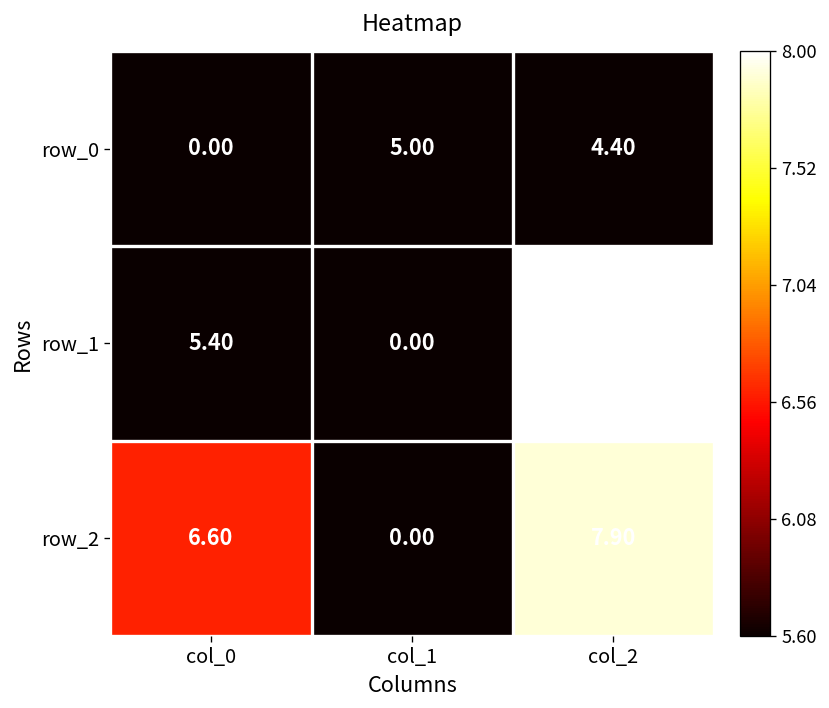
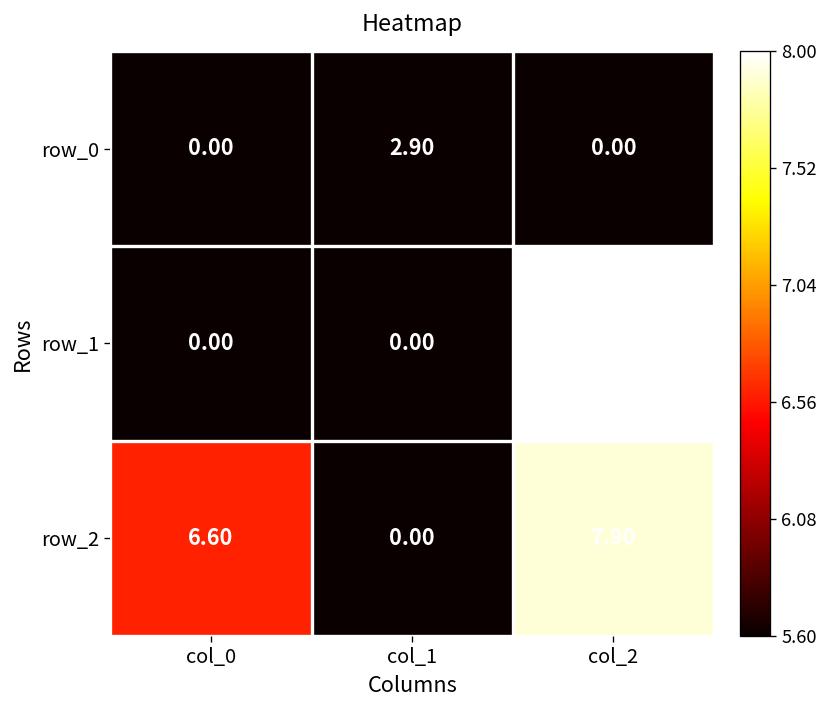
row_0, col_1: 5.00 -> 2.90
row_0, col_2: 4.40 -> 0.00
row_1, col_0: 5.40 -> 0.00
